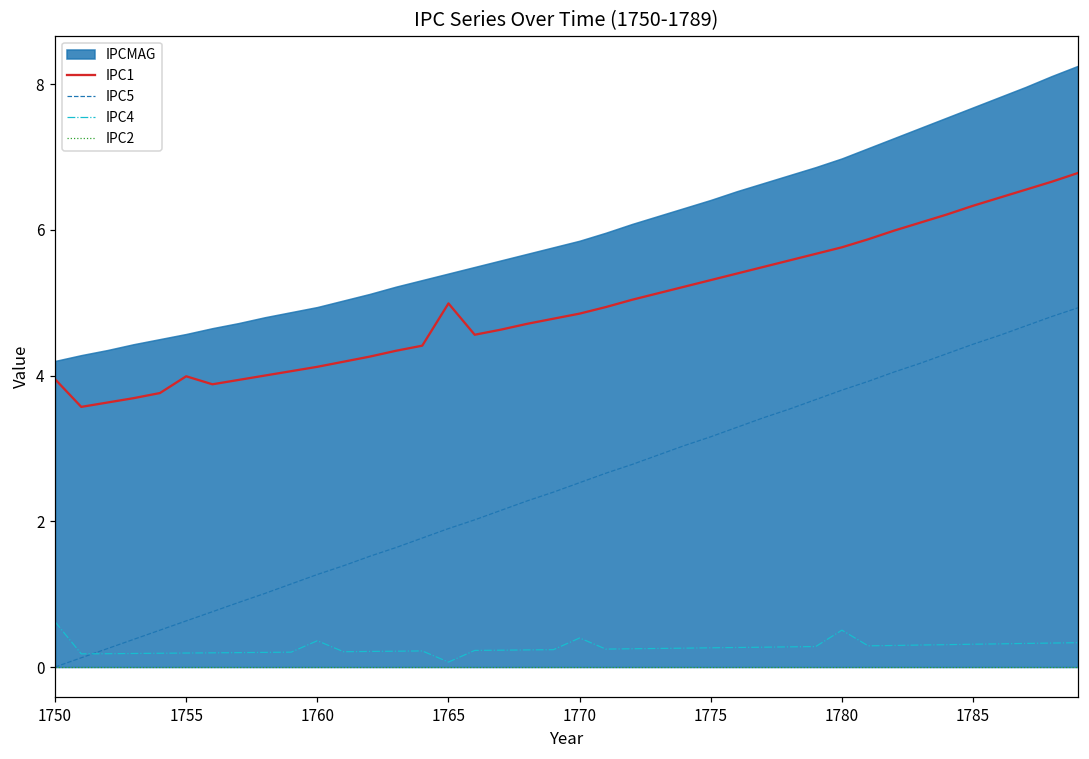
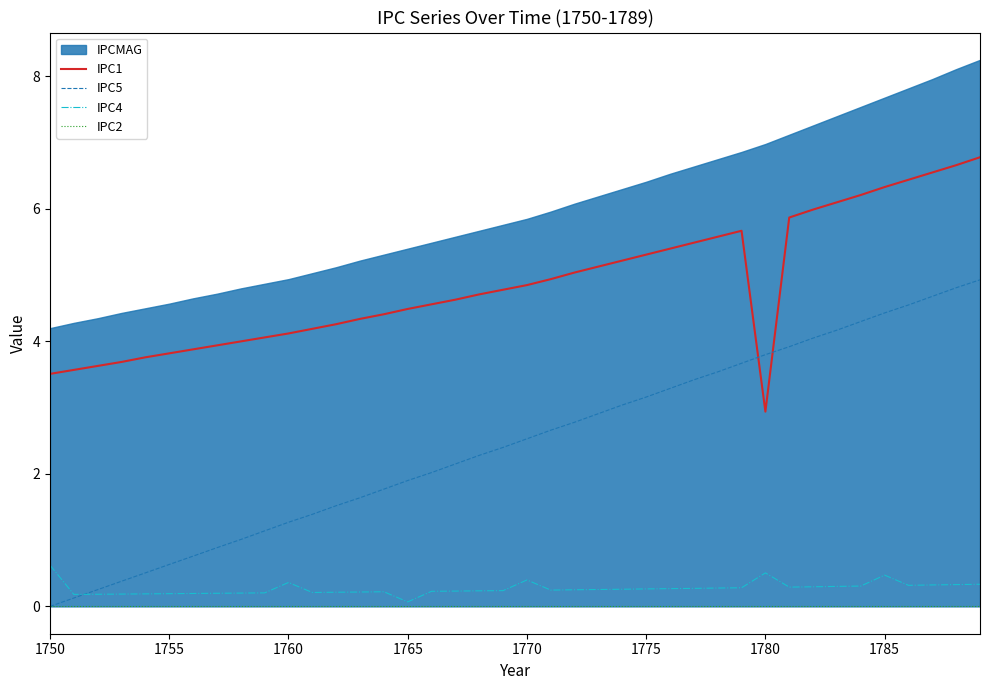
IPC1, 1750: 4.0 -> 3.5
IPC1, 1755: 4.0 -> 3.8
IPC1, 1765: 5.0 -> 4.5
IPC1, 1780: 5.8 -> 2.9
IPC4, 1785: 0.3 -> 0.5
